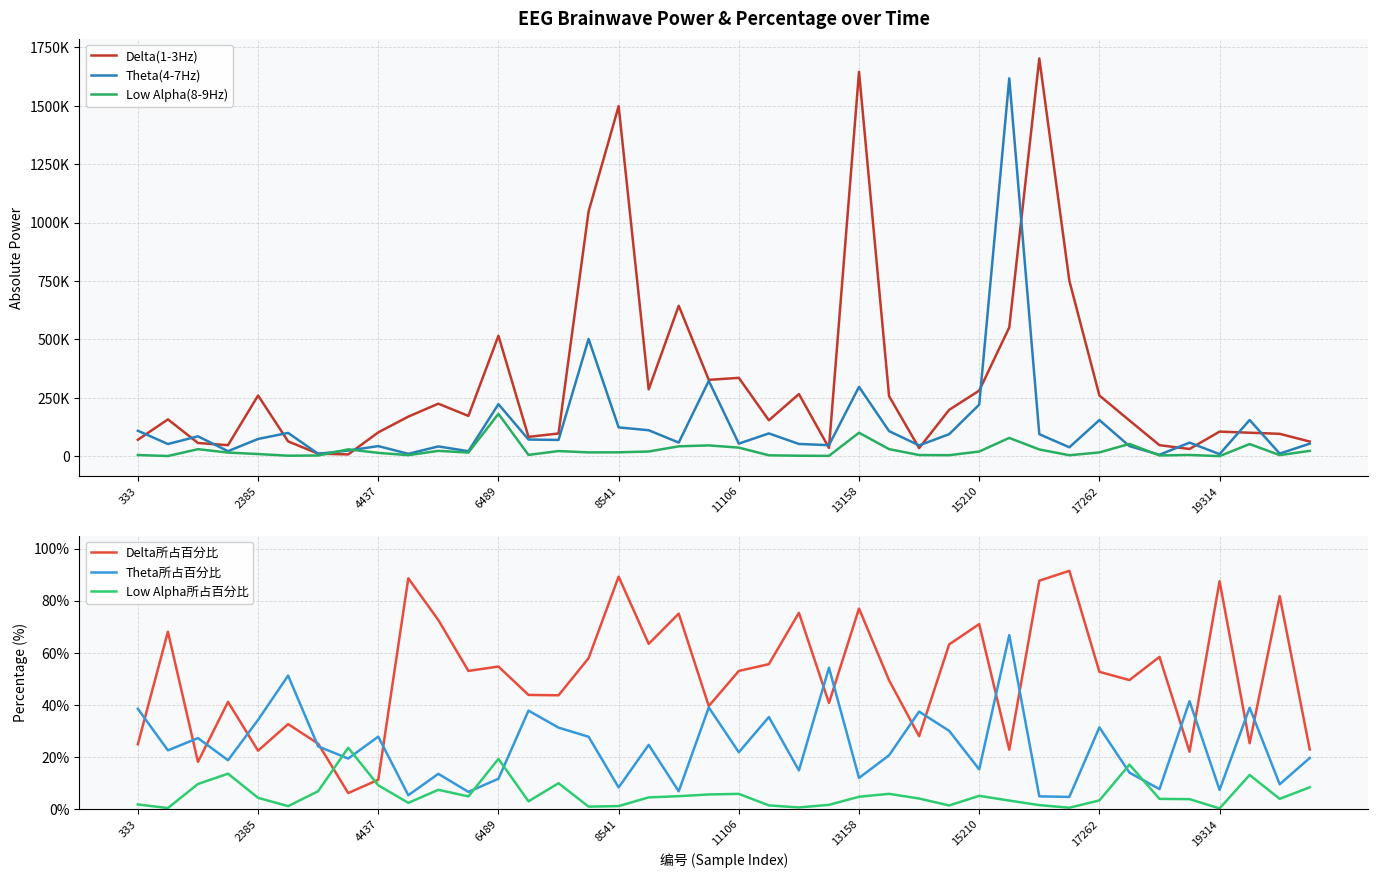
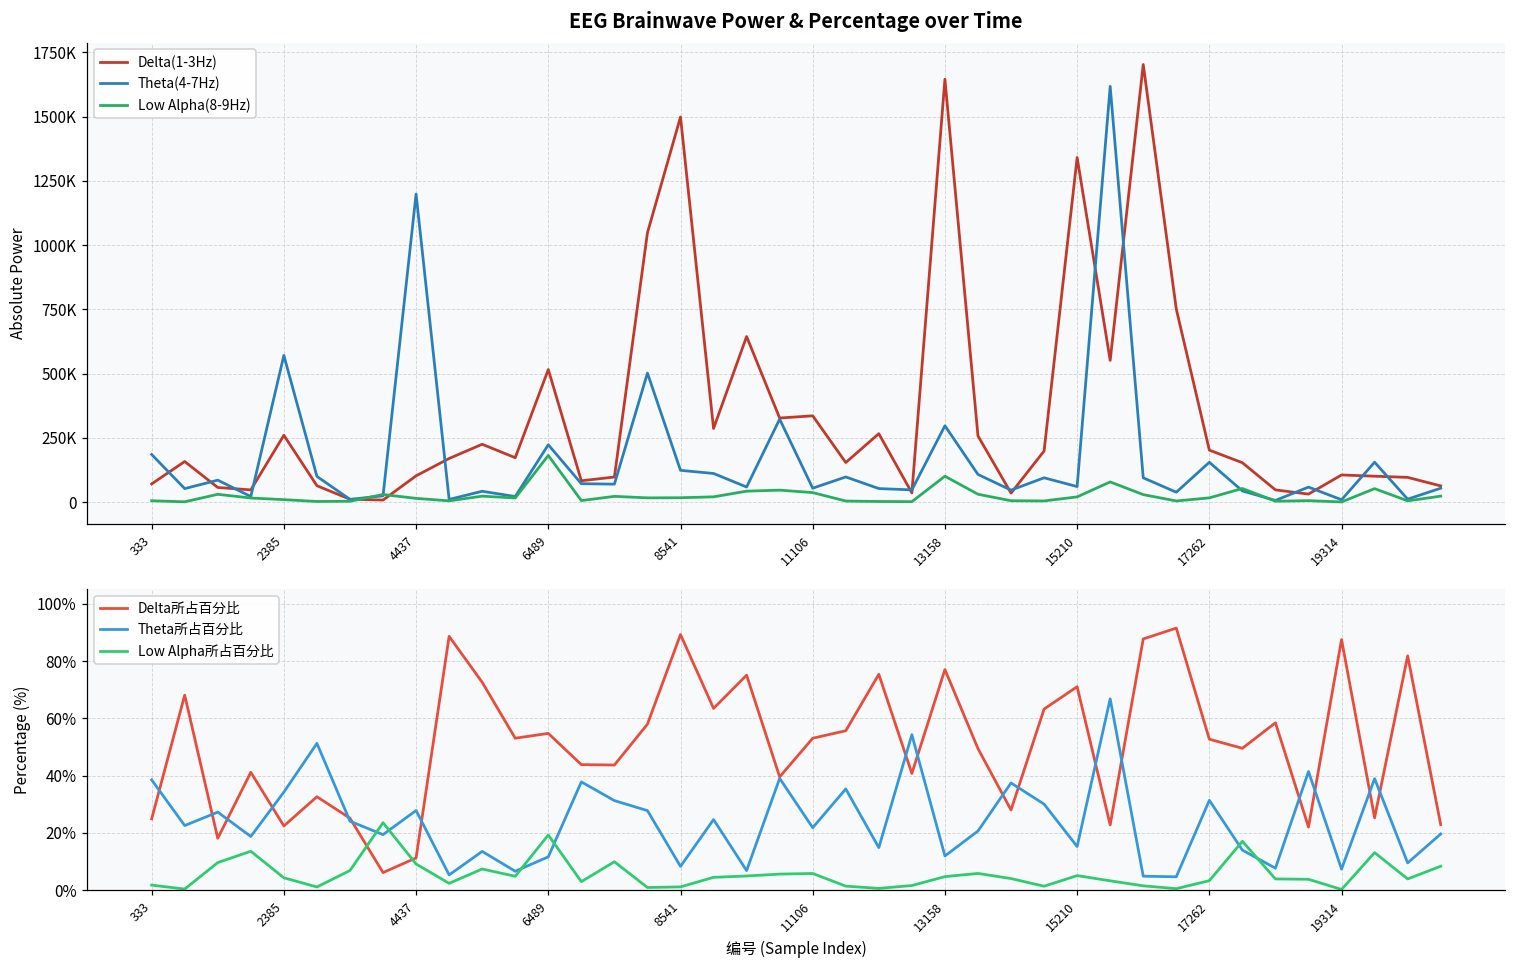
EEG Brainwave Power & Percentage over Time, Theta(4-7Hz), 333: 110000 -> 180000
EEG Brainwave Power & Percentage over Time, Theta(4-7Hz), 2385: 70000 -> 570000
EEG Brainwave Power & Percentage over Time, Theta(4-7Hz), 4437: 40000 -> 1200000
EEG Brainwave Power & Percentage over Time, Delta(1-3Hz), 15210: 280000 -> 1340000
EEG Brainwave Power & Percentage over Time, Theta(4-7Hz), 15210: 220000 -> 60000
EEG Brainwave Power & Percentage over Time, Delta(1-3Hz), 17262: 260000 -> 200000
